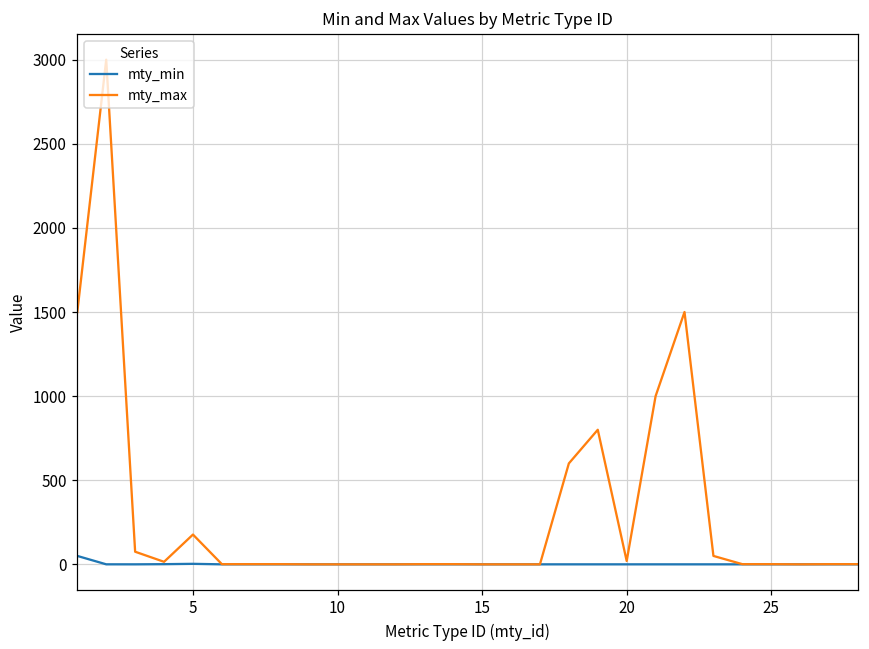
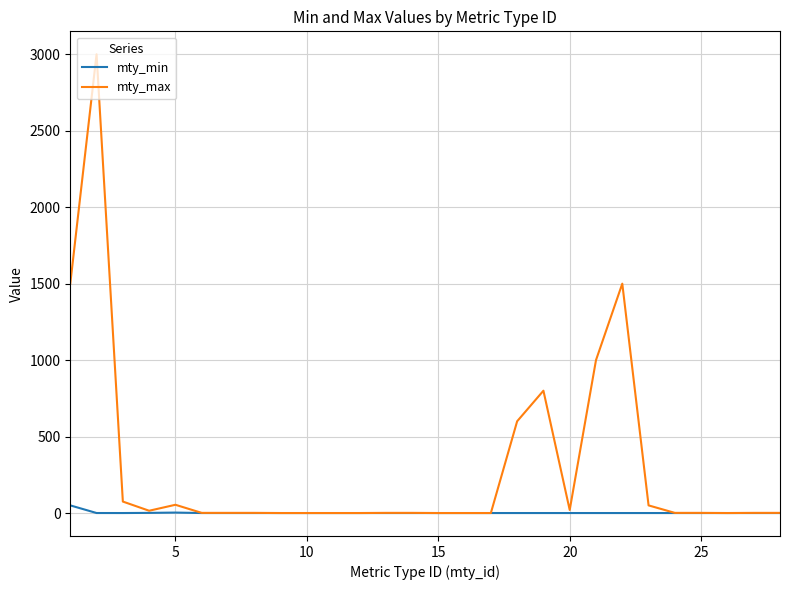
mty_max, 5: 180 -> 50
